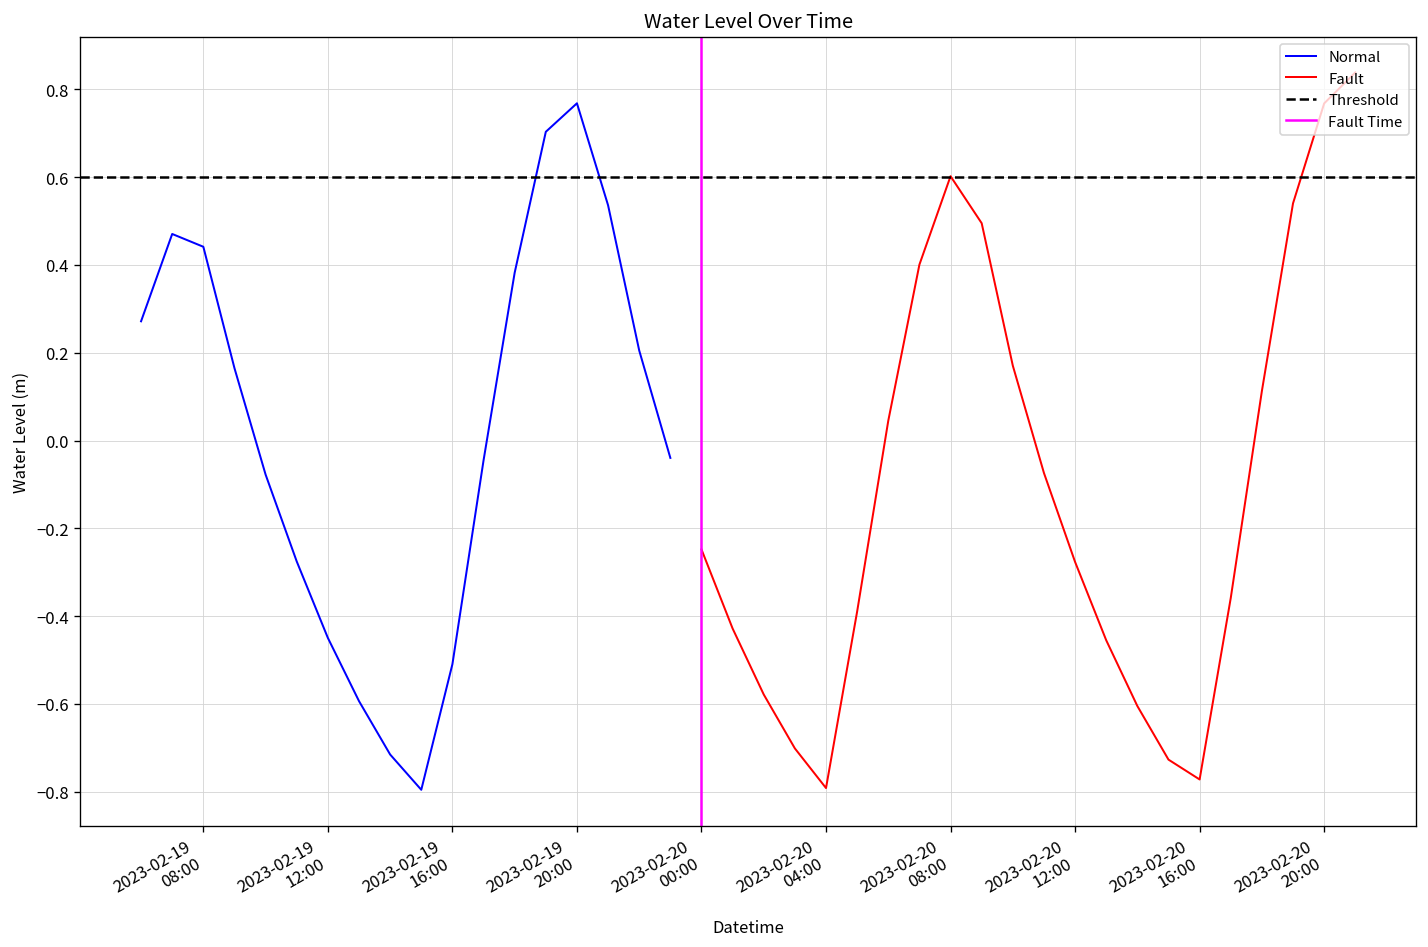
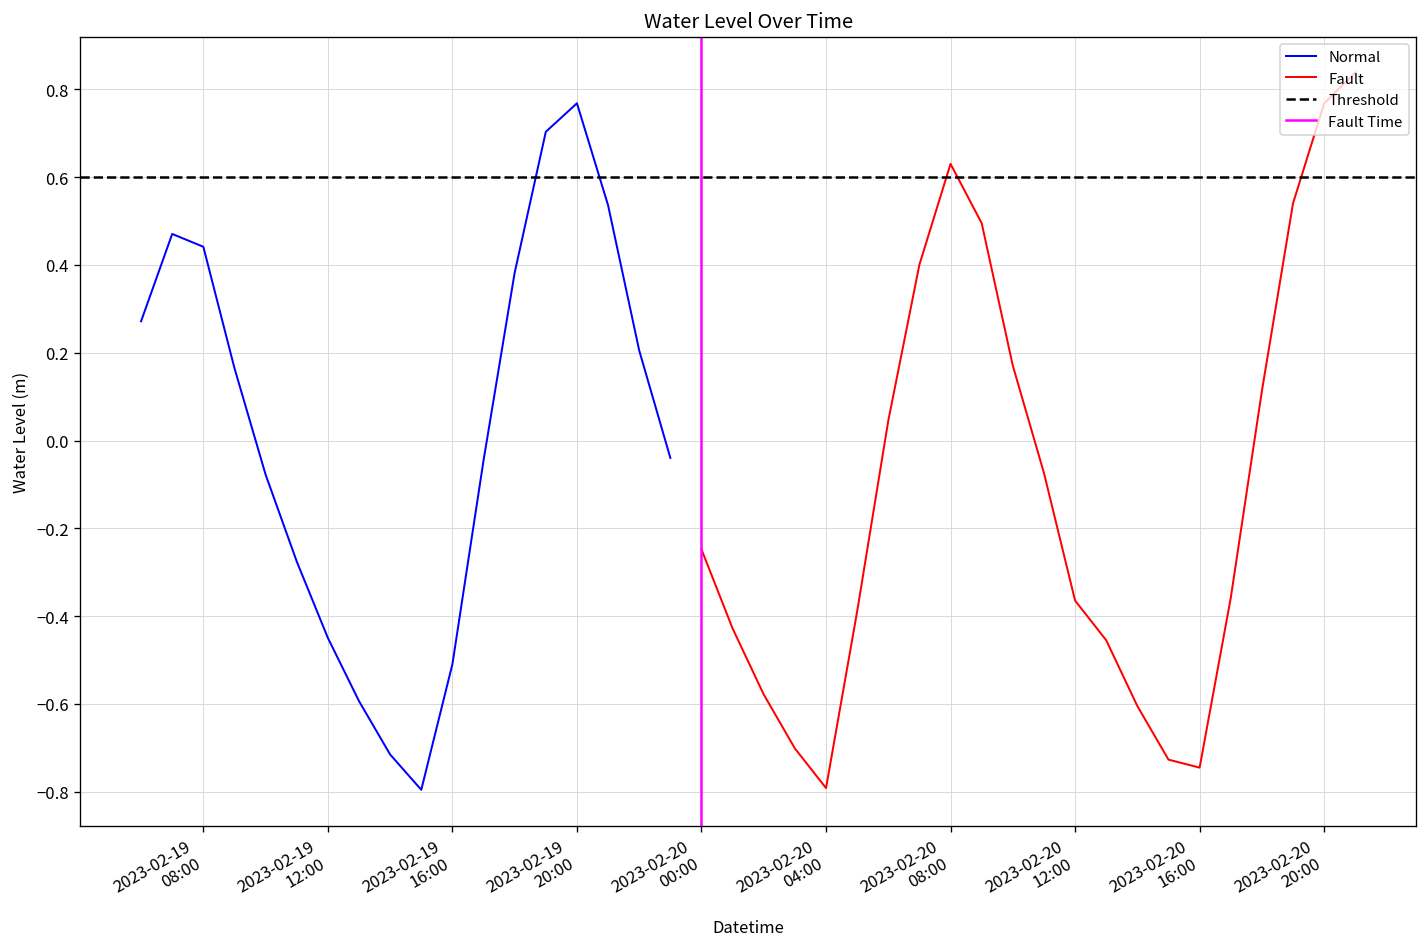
Fault, 2023-02-20 08:00: 0.60 -> 0.63
Fault, 2023-02-20 12:00: -0.28 -> -0.36
Fault, 2023-02-20 16:00: -0.77 -> -0.75
